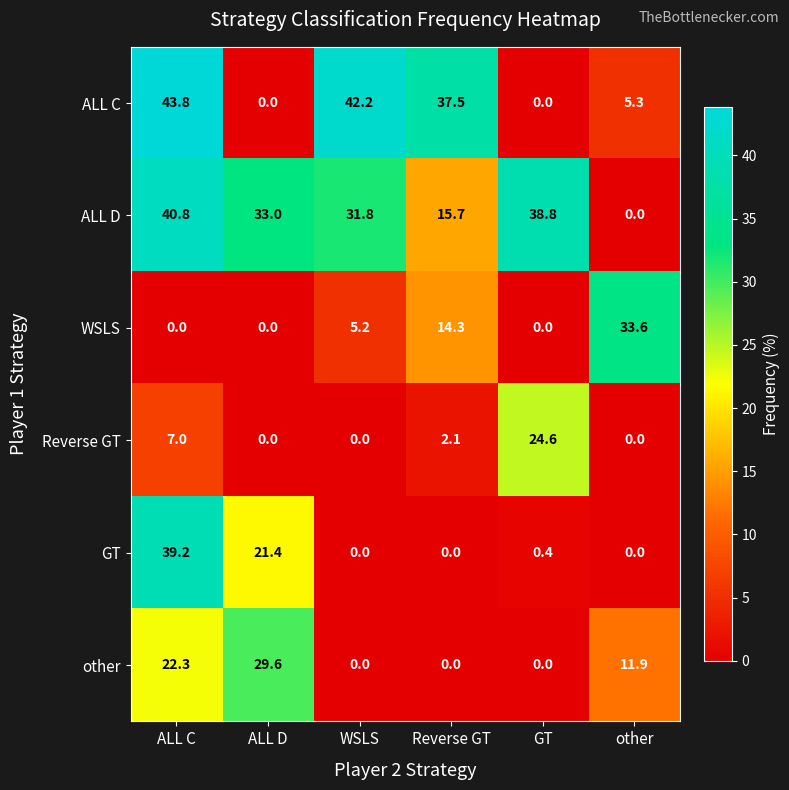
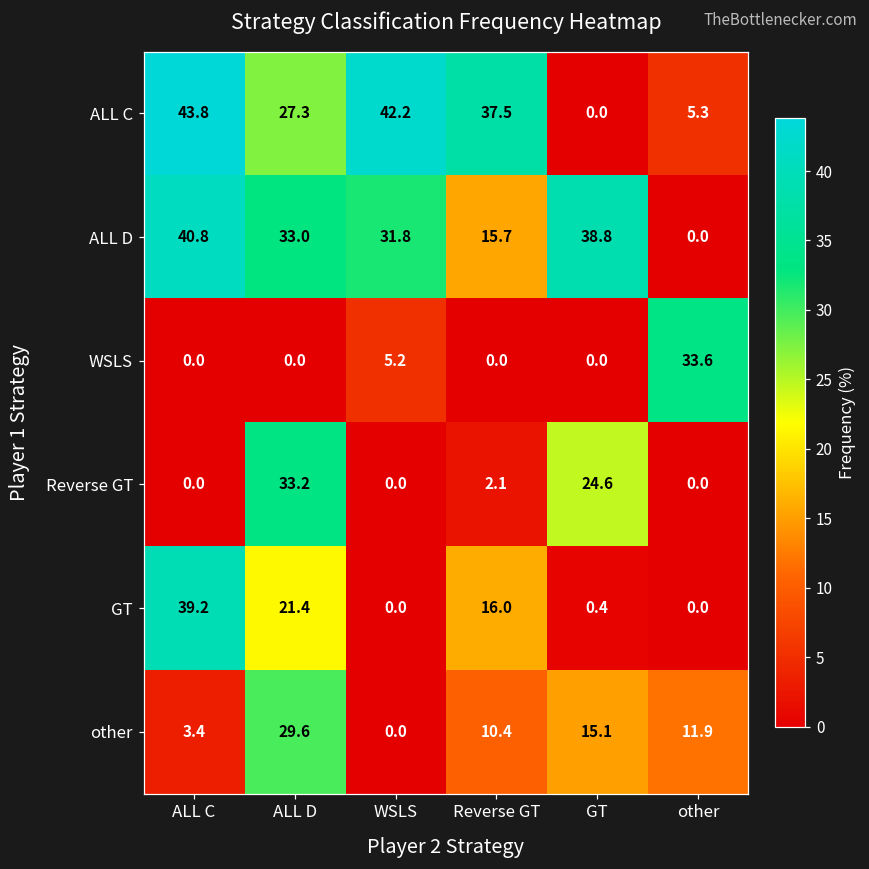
ALL C, ALL D: 0.0 -> 27.3
WSLS, Reverse GT: 14.3 -> 0.0
Reverse GT, ALL C: 7.0 -> 0.0
Reverse GT, ALL D: 0.0 -> 33.2
GT, Reverse GT: 0.0 -> 16.0
other, ALL C: 22.3 -> 3.4
other, Reverse GT: 0.0 -> 10.4
other, GT: 0.0 -> 15.1
